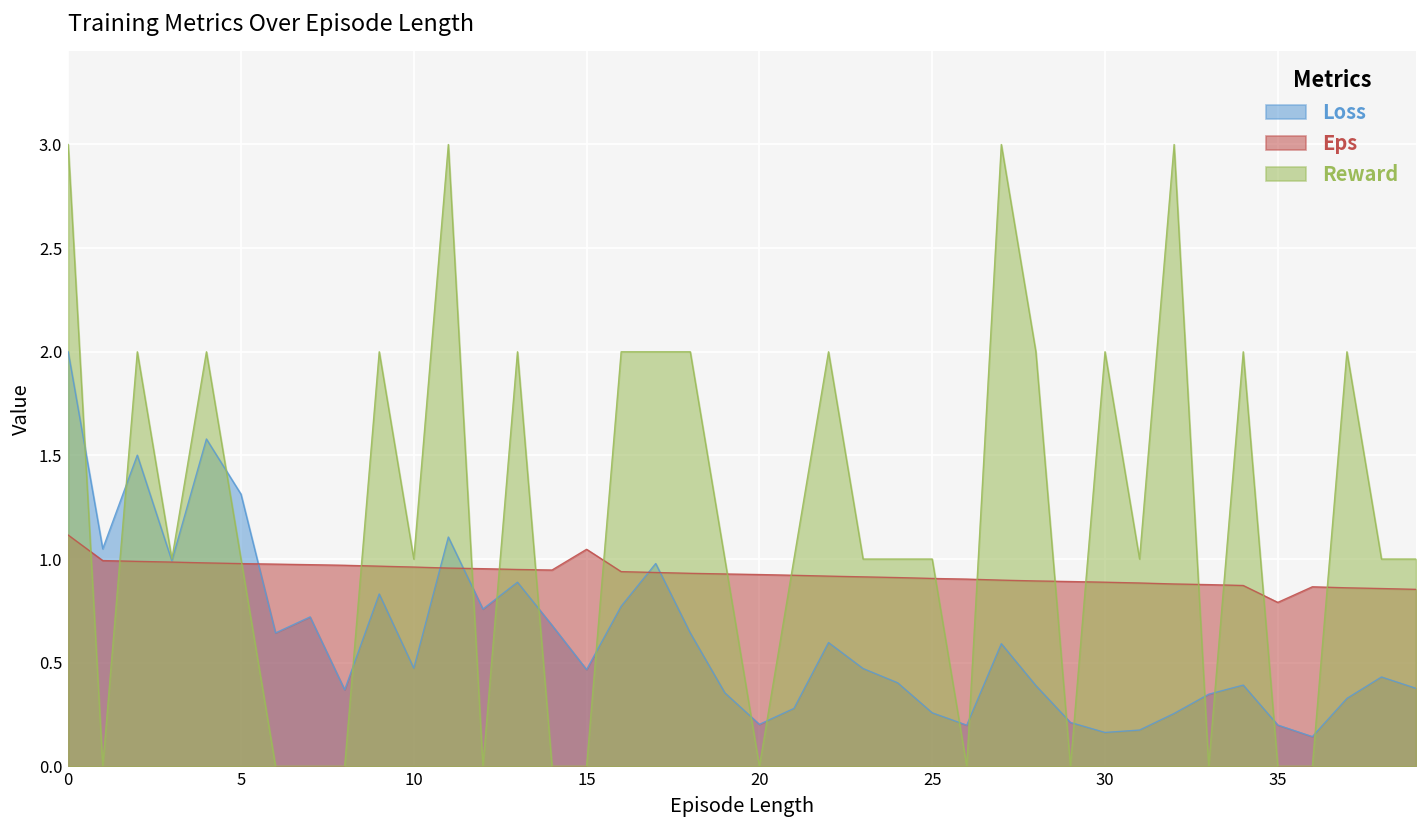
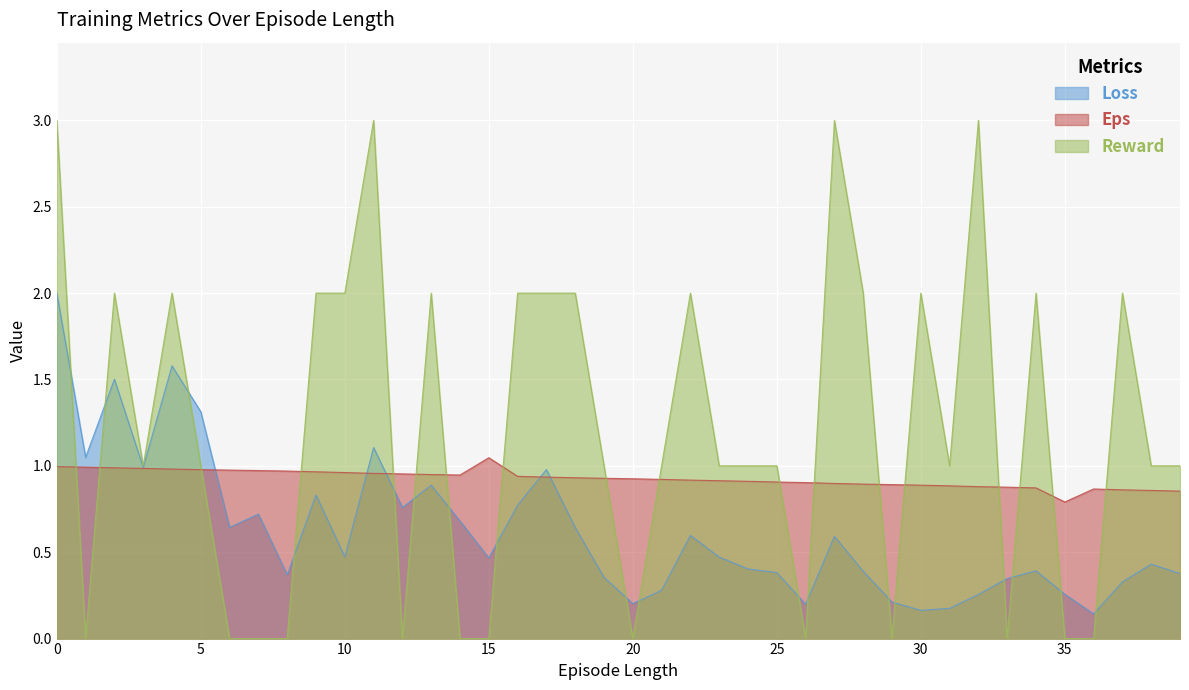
Eps, 0: 1.12 -> 1.00
Reward, 10: 1 -> 2
Loss, 25: 0.26 -> 0.38
Loss, 35: 0.20 -> 0.26
